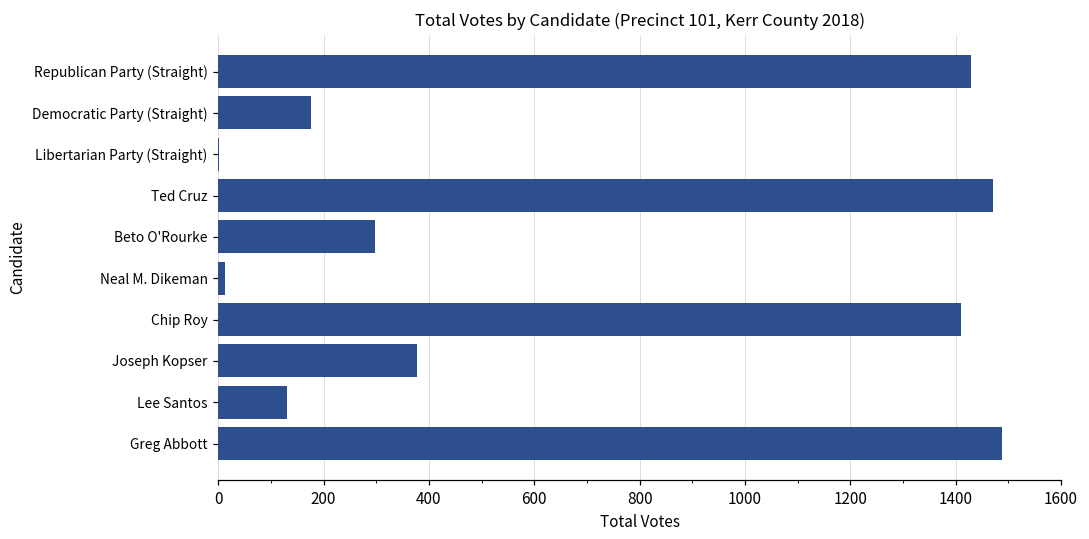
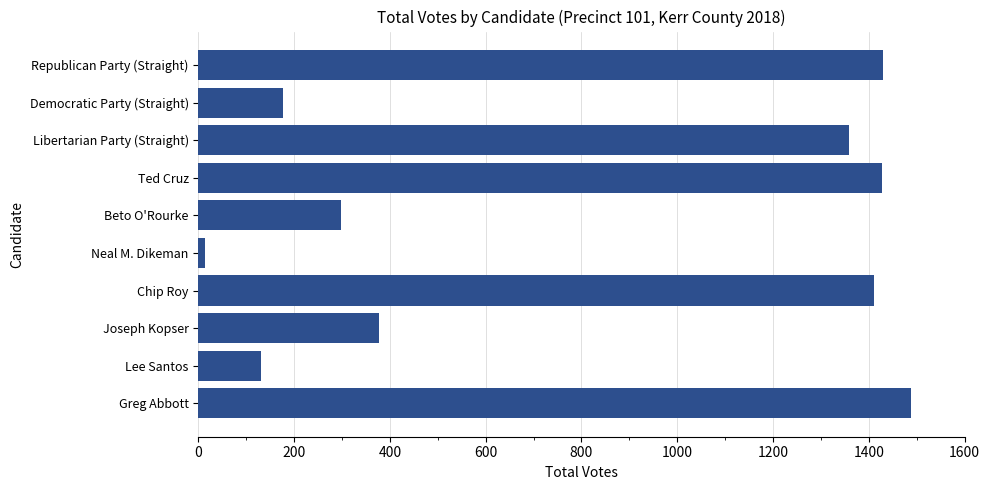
Libertarian Party (Straight): 0 -> 1360
Ted Cruz: 1470 -> 1430
